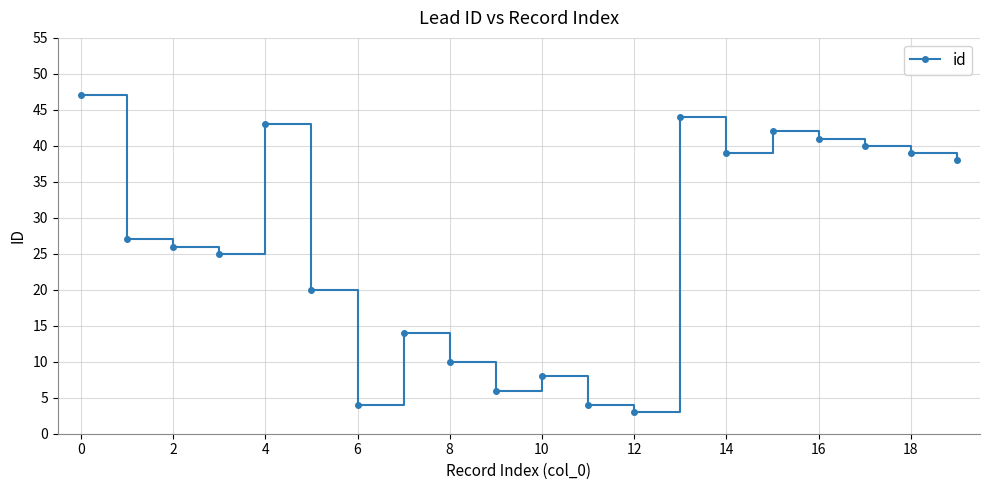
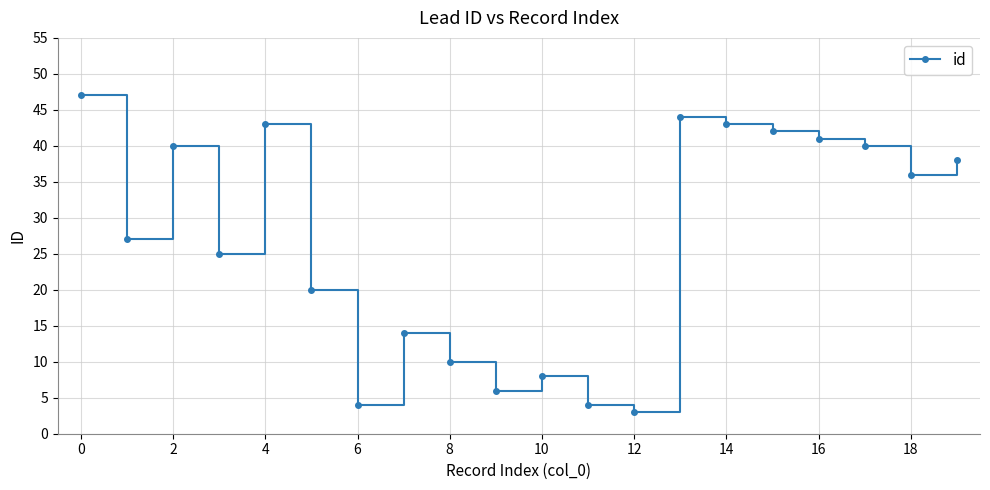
2: 26 -> 40
14: 39 -> 43
18: 39 -> 36
